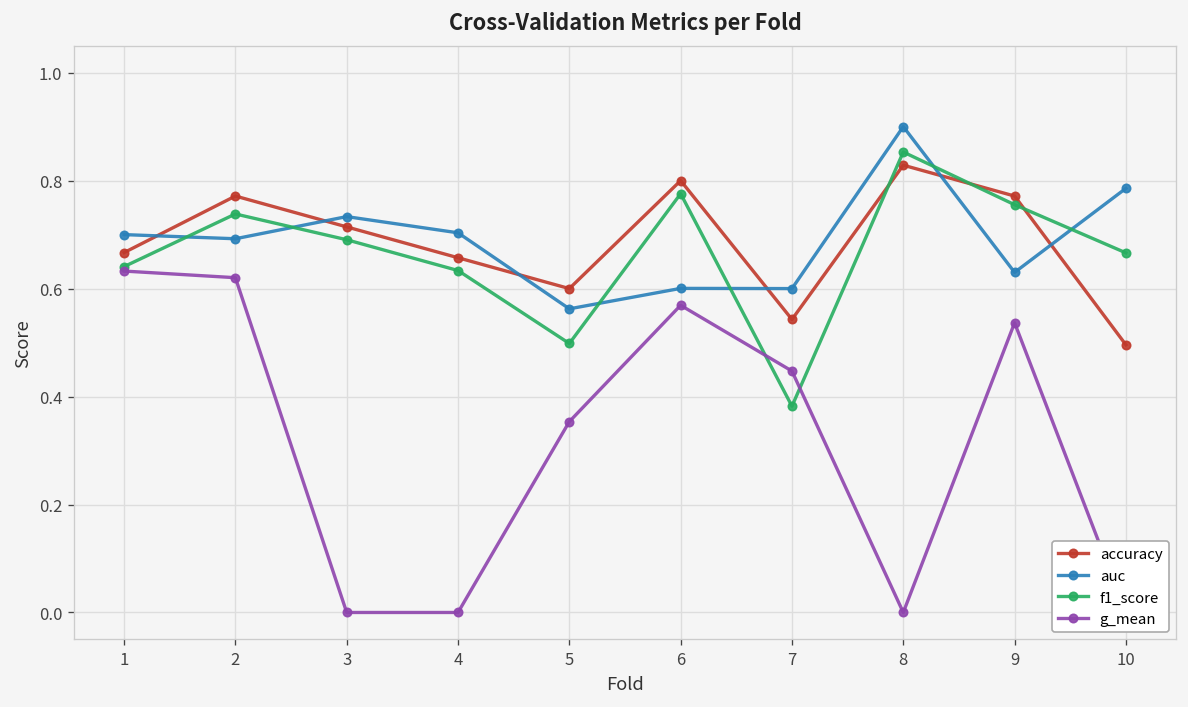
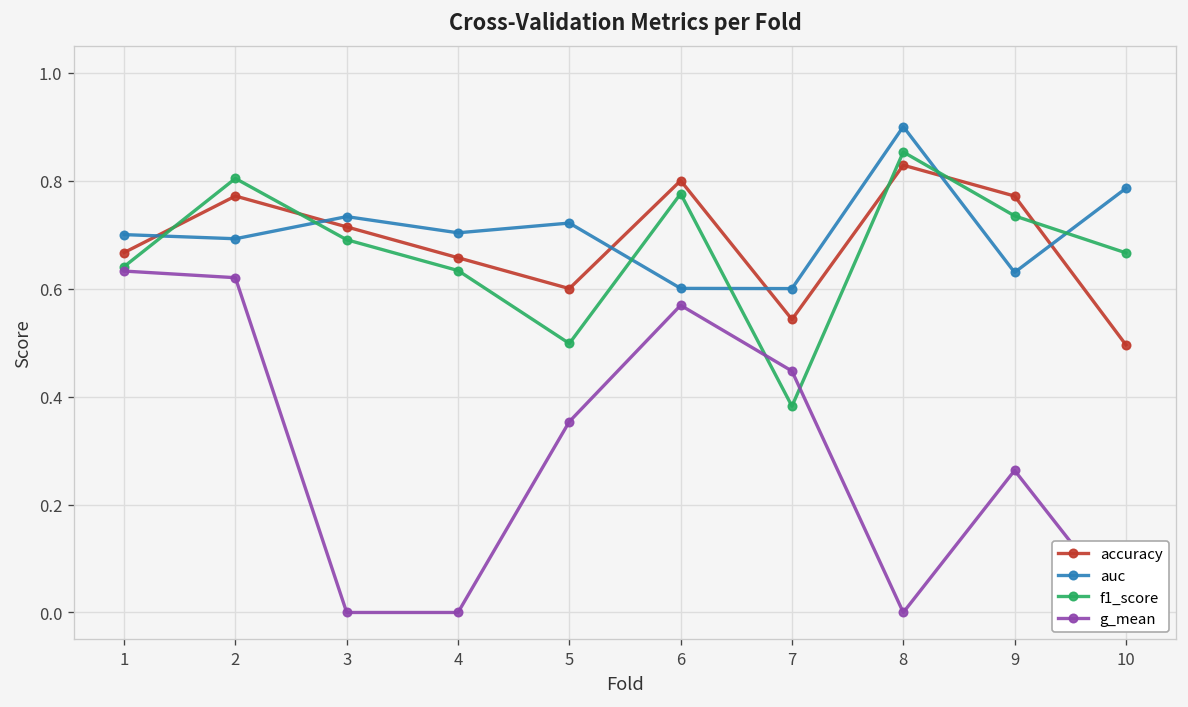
f1_score, 2: 0.74 -> 0.80
auc, 5: 0.56 -> 0.72
f1_score, 9: 0.76 -> 0.73
g_mean, 9: 0.54 -> 0.26
